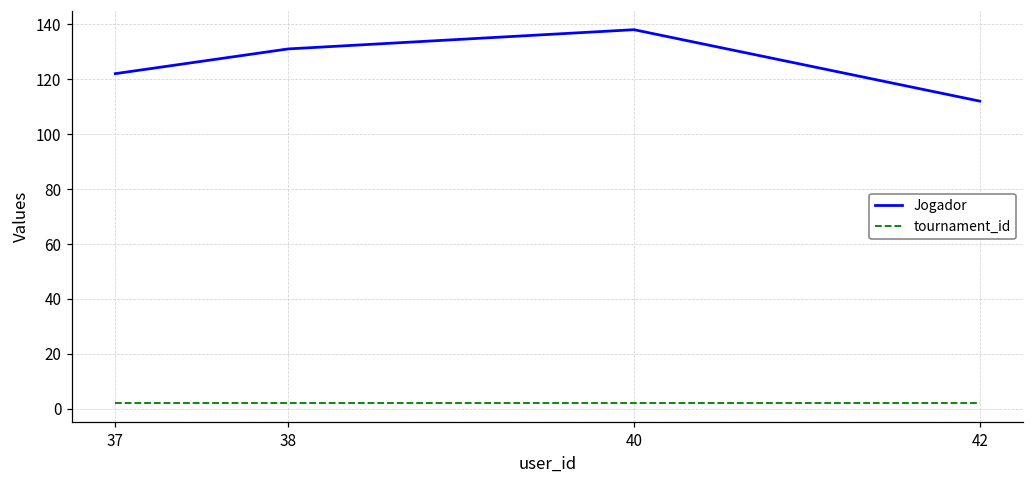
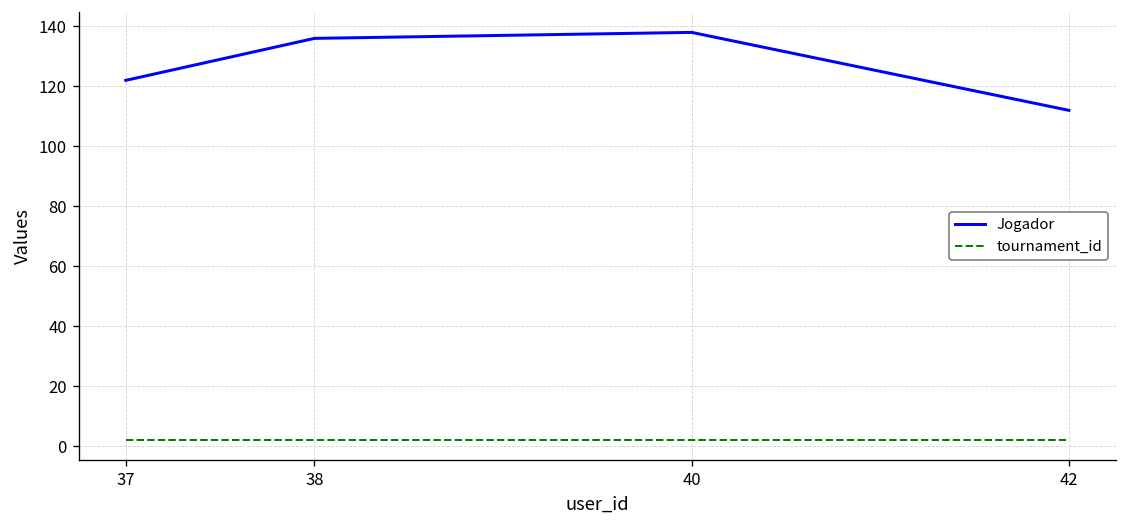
Jogador, 38: 131 -> 136
